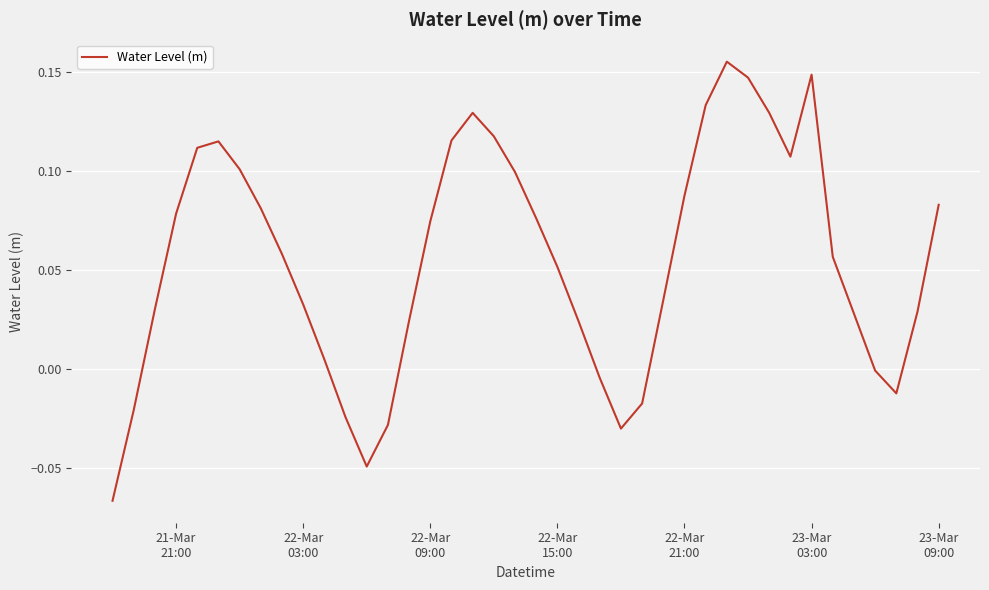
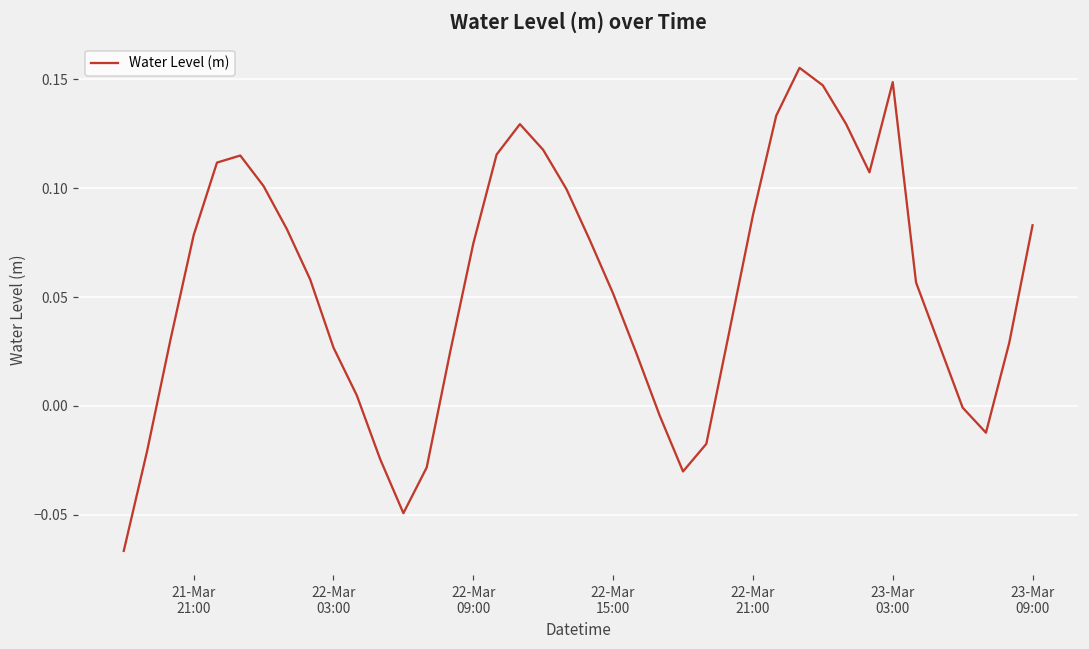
22-Mar 03:00: 0.033 -> 0.027
